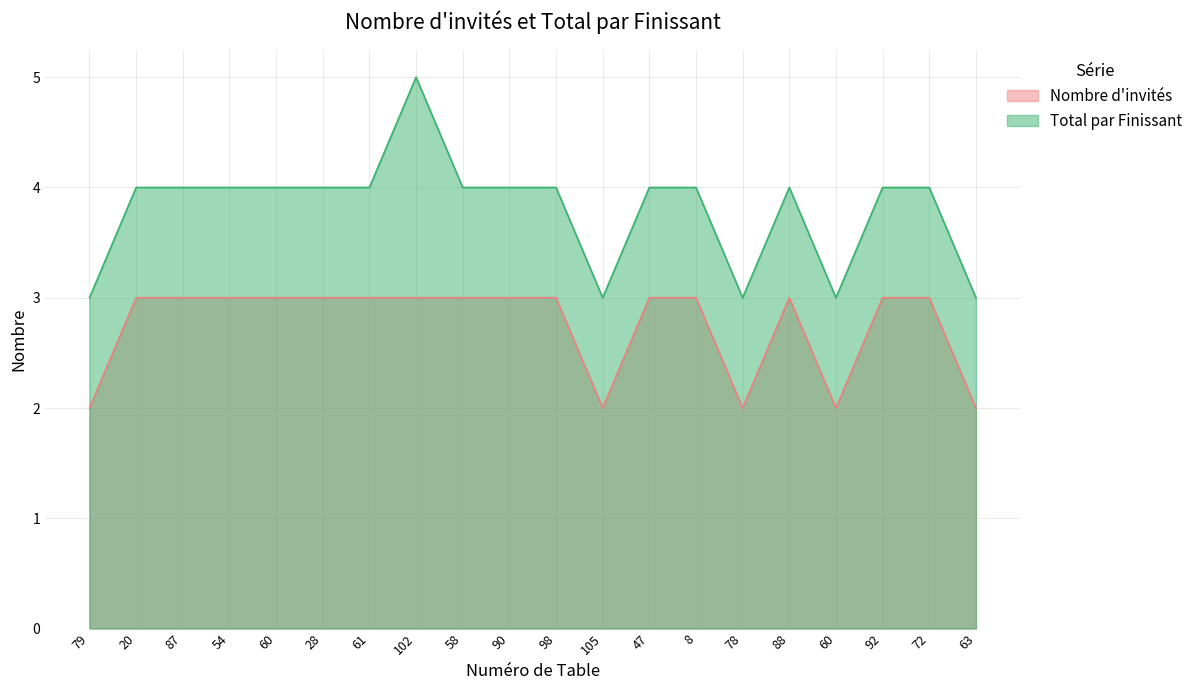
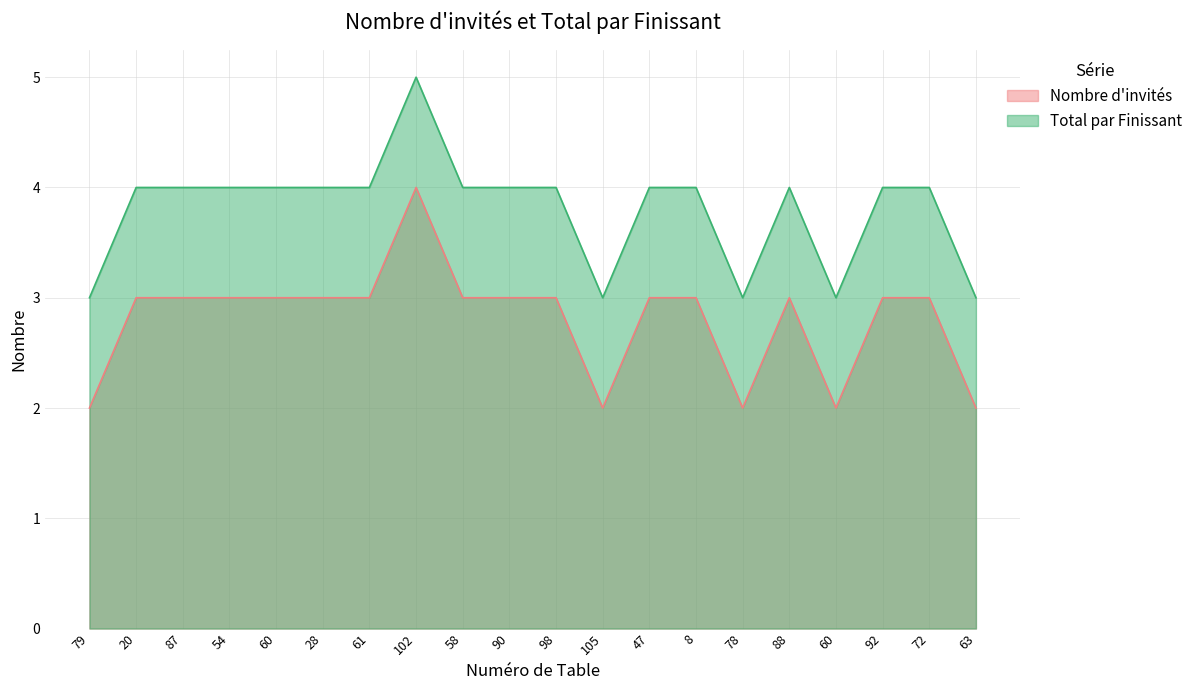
Nombre d'invités, 102: 3 -> 4
